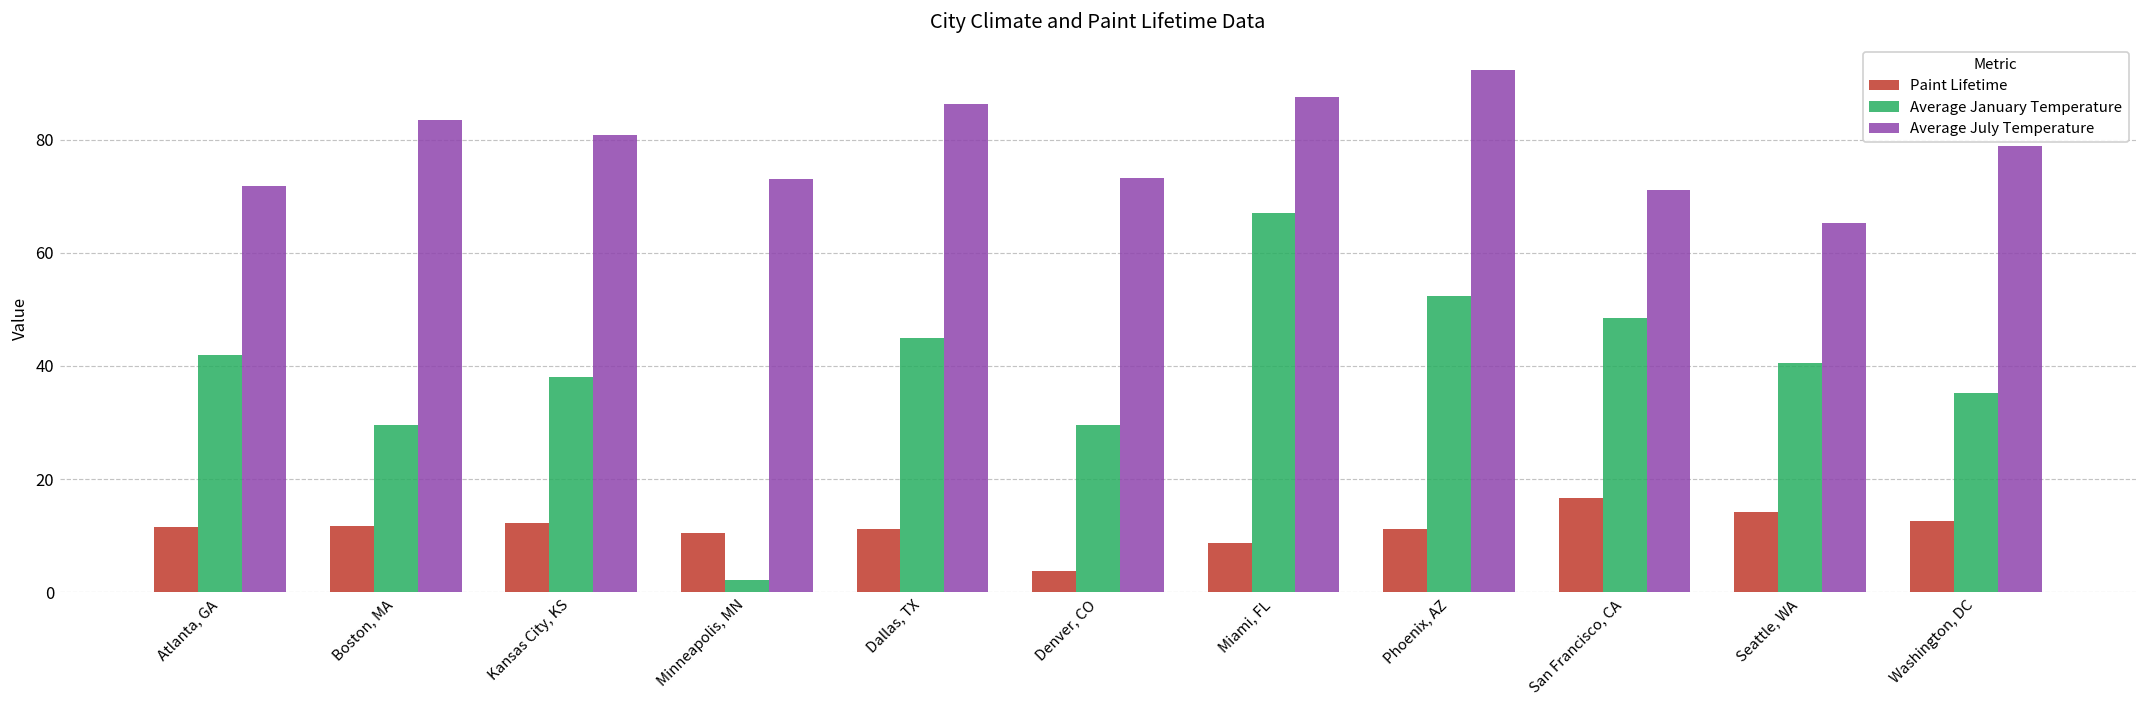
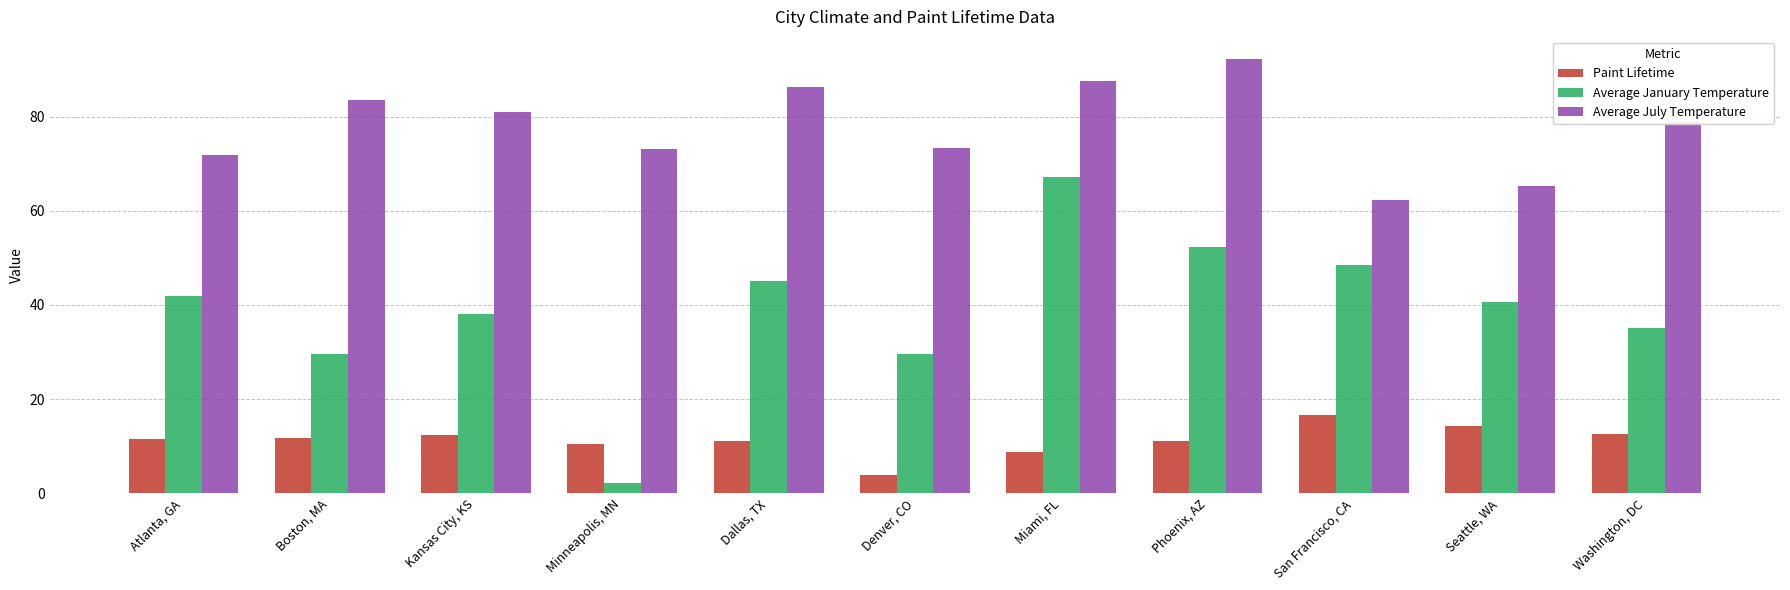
Average July Temperature, San Francisco, CA: 71 -> 62
